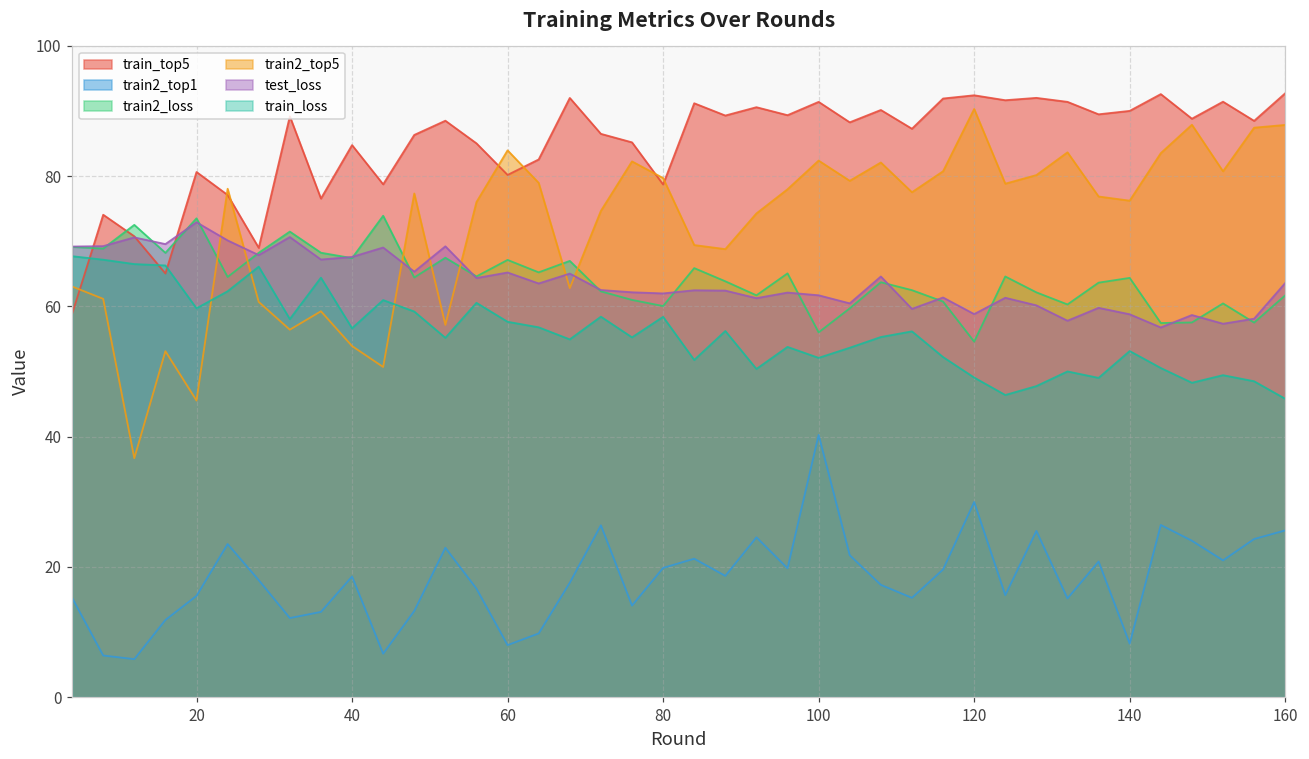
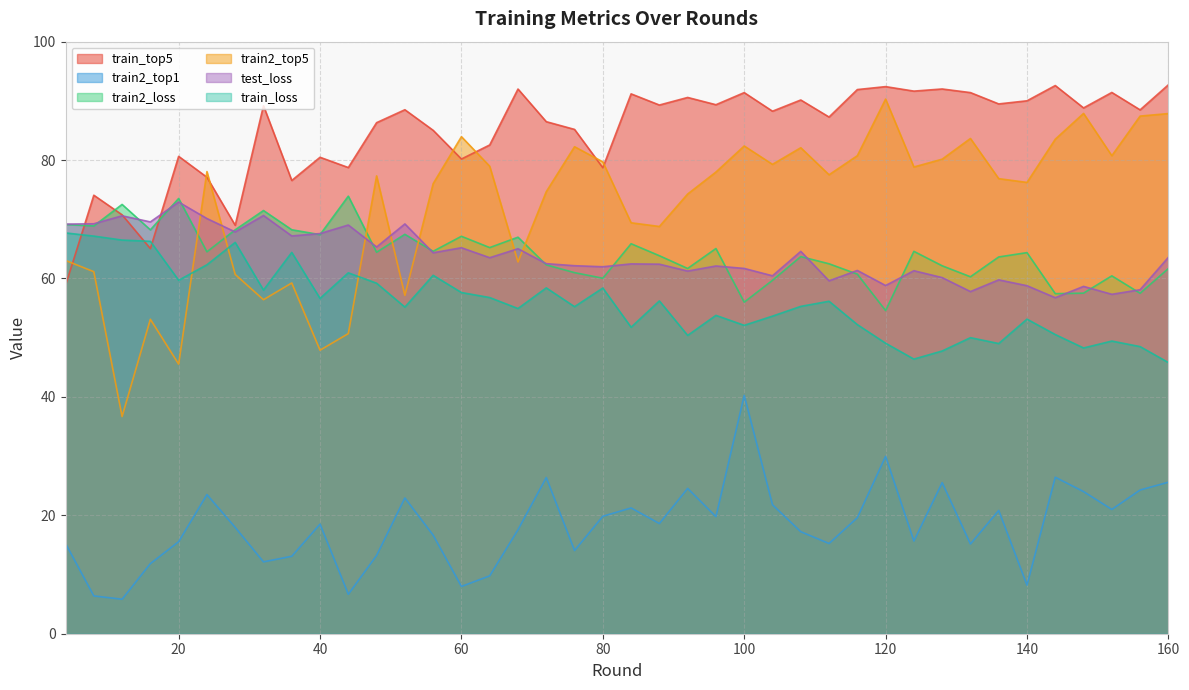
train_top5, 40: 85 -> 80
train2_top5, 40: 54 -> 48
